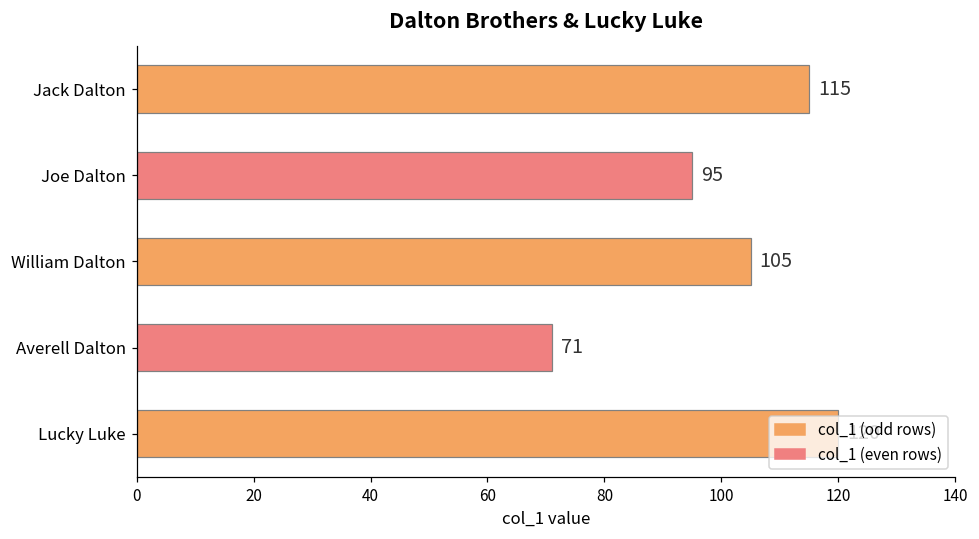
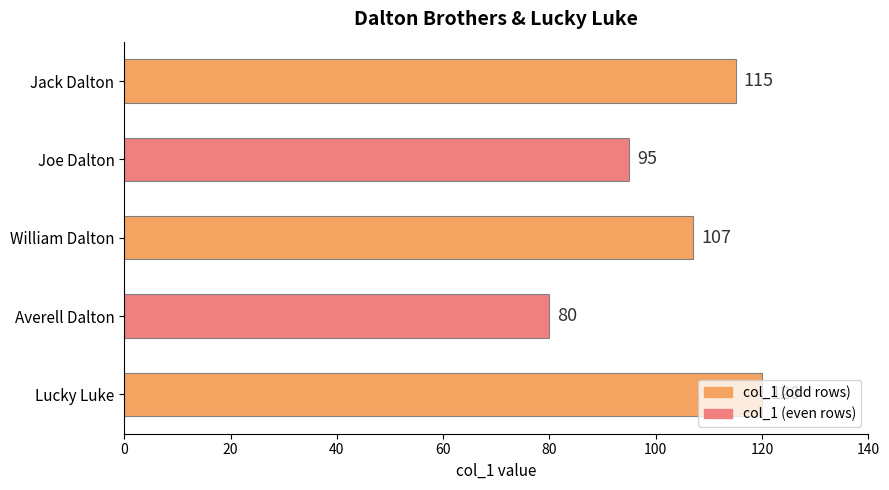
William Dalton: 105 -> 107
Averell Dalton: 71 -> 80
